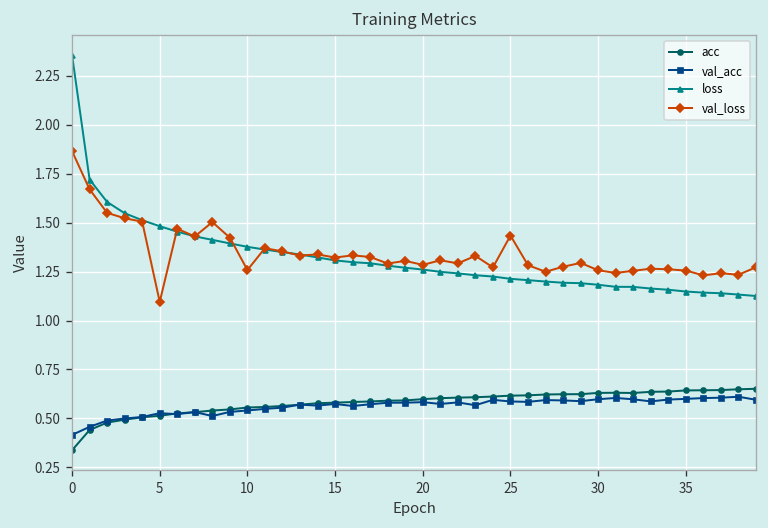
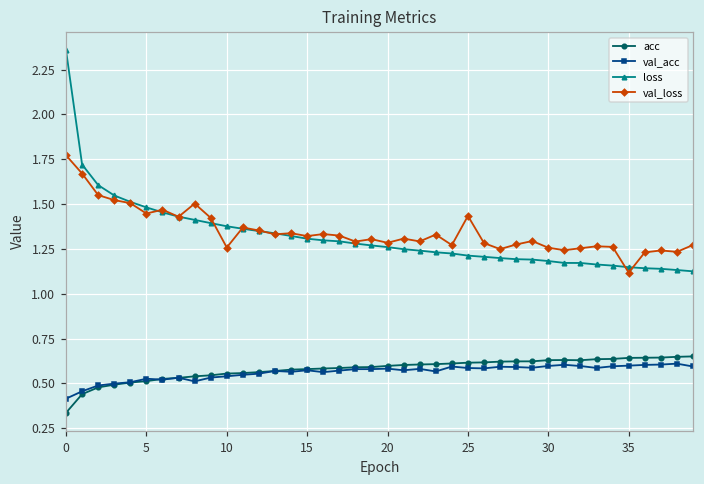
val_loss, 0: 1.87 -> 1.77
val_loss, 5: 1.10 -> 1.45
val_loss, 35: 1.26 -> 1.12
